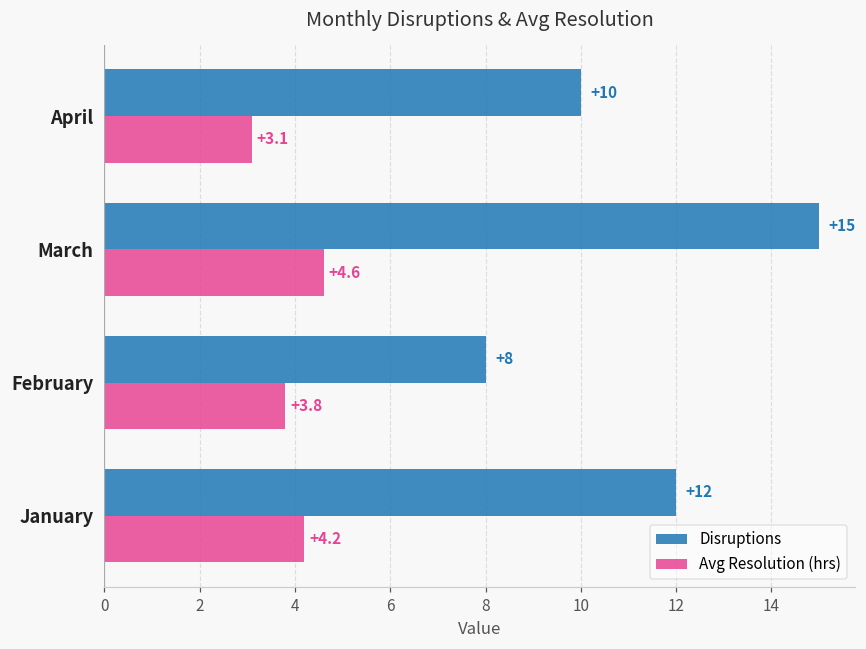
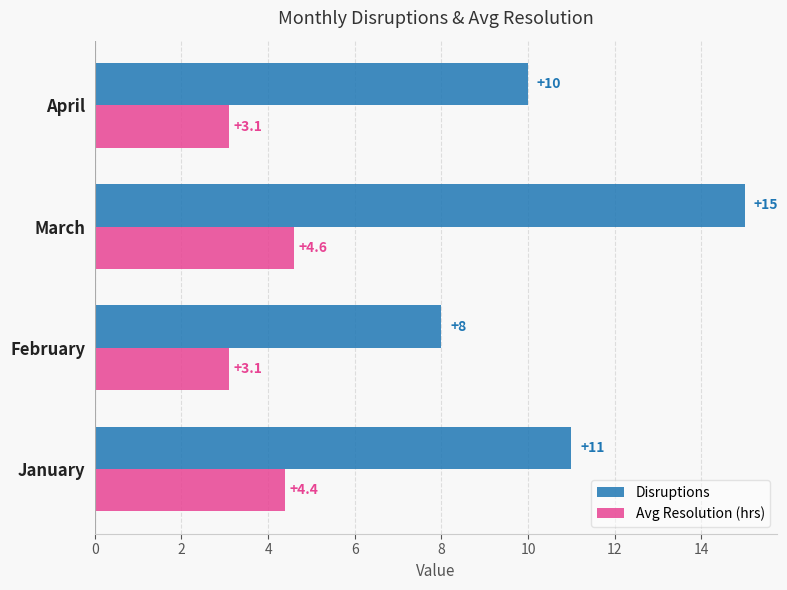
Avg Resolution (hrs), February: +3.8 -> +3.1
Disruptions, January: +12 -> +11
Avg Resolution (hrs), January: +4.2 -> +4.4
